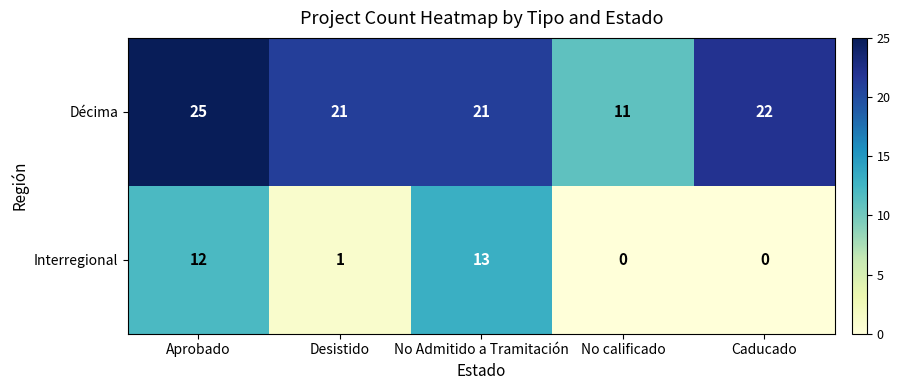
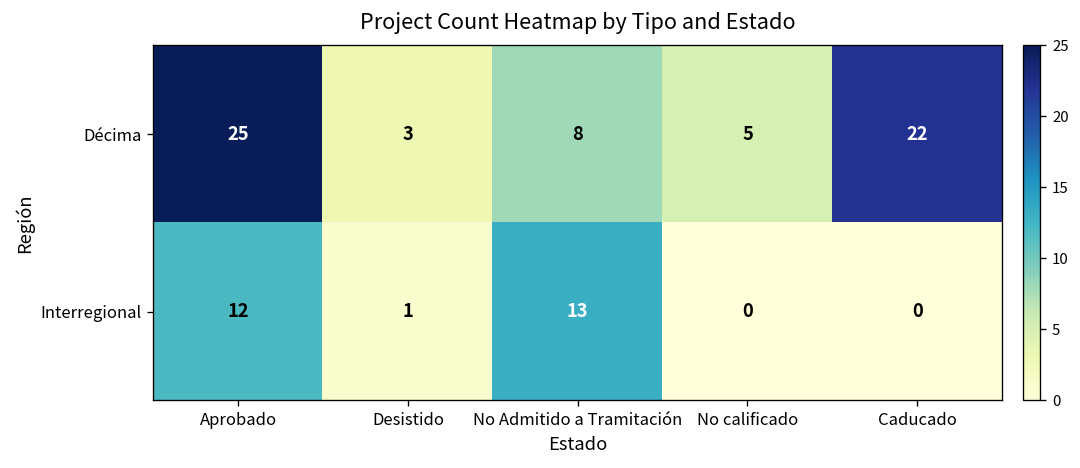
Décima, Desistido: 21 -> 3
Décima, No Admitido a Tramitación: 21 -> 8
Décima, No calificado: 11 -> 5
